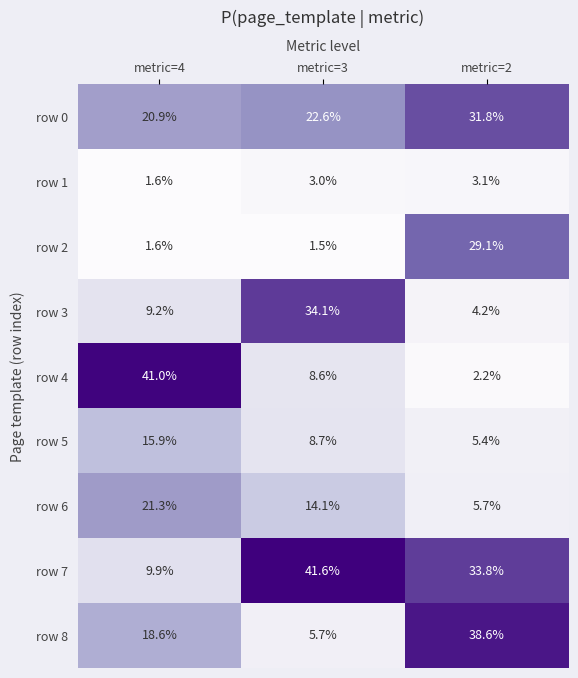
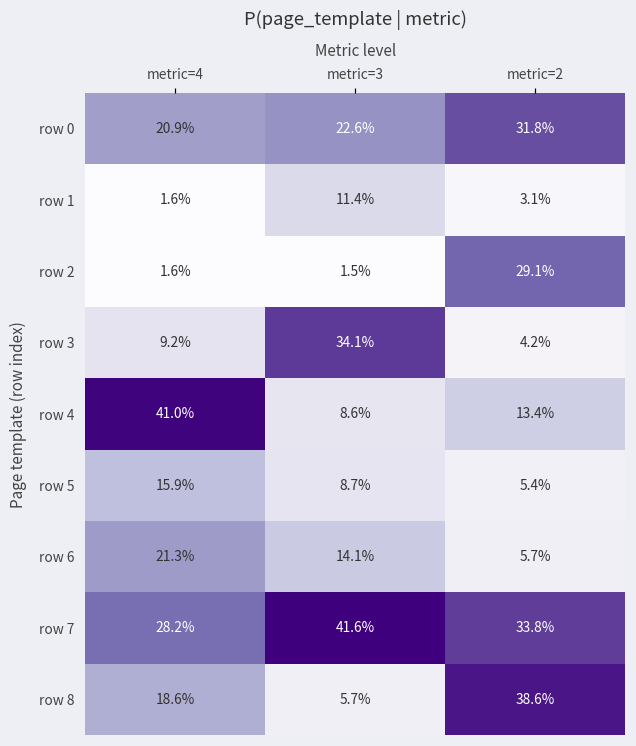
row 1, metric=3: 3.0% -> 11.4%
row 4, metric=2: 2.2% -> 13.4%
row 7, metric=4: 9.9% -> 28.2%
